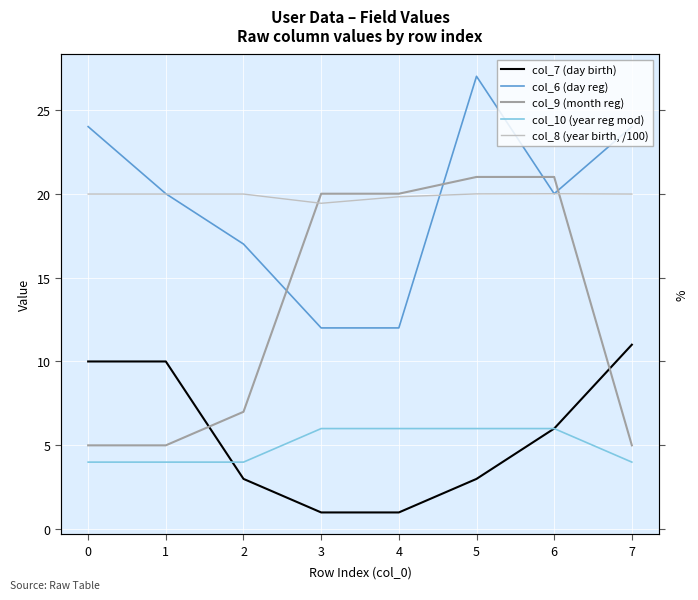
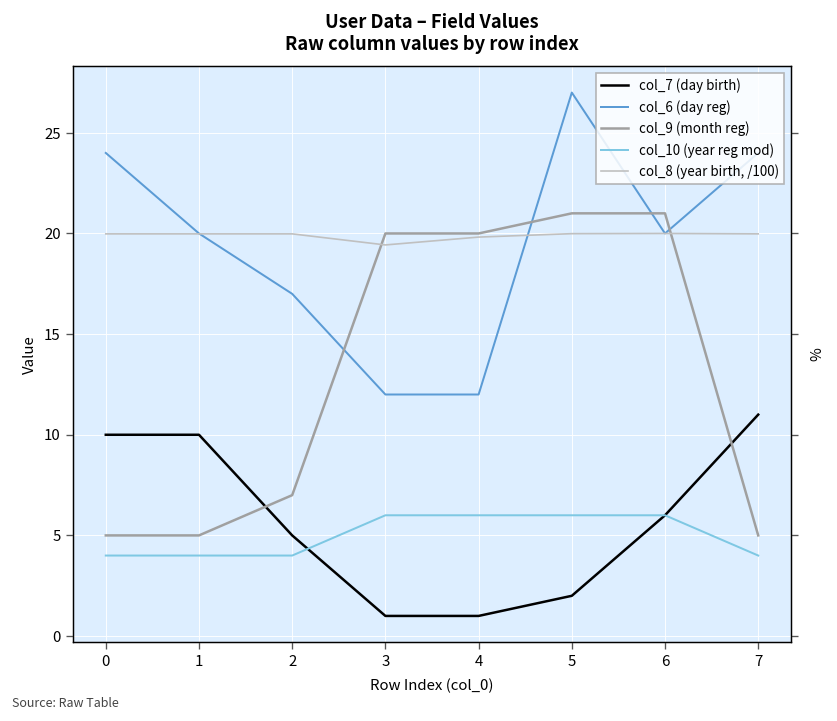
col_7 (day birth), 2: 3 -> 5
col_7 (day birth), 5: 3 -> 2
